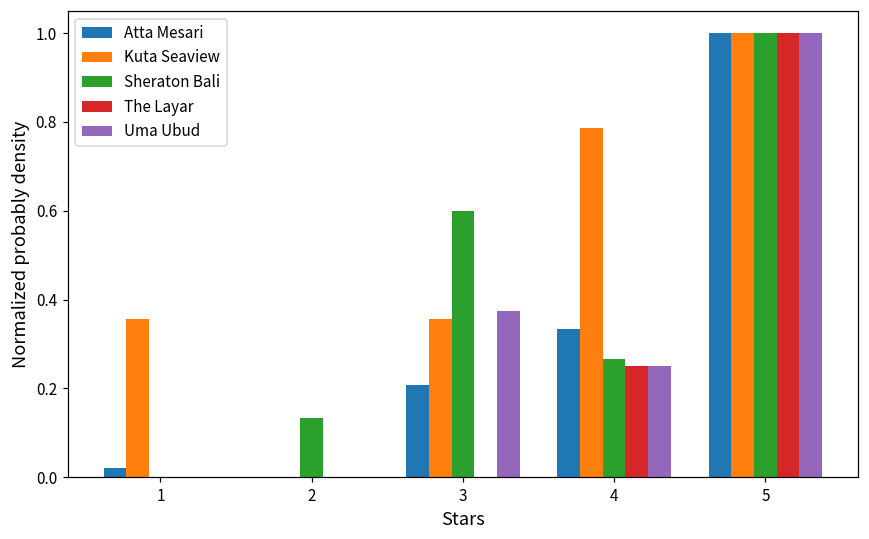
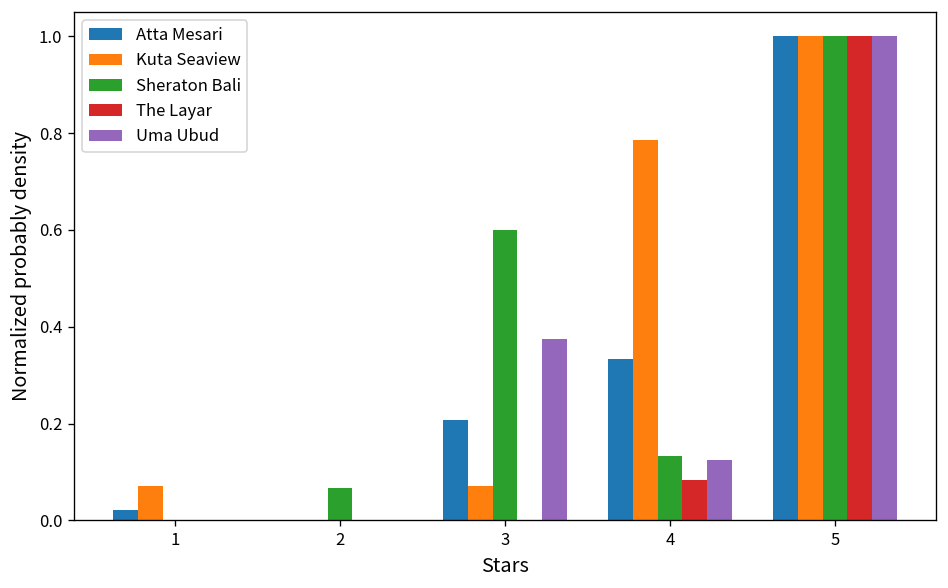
Kuta Seaview, 1: 0.36 -> 0.07
Sheraton Bali, 2: 0.13 -> 0.07
Kuta Seaview, 3: 0.36 -> 0.07
Sheraton Bali, 4: 0.27 -> 0.13
The Layar, 4: 0.25 -> 0.08
Uma Ubud, 4: 0.25 -> 0.13
